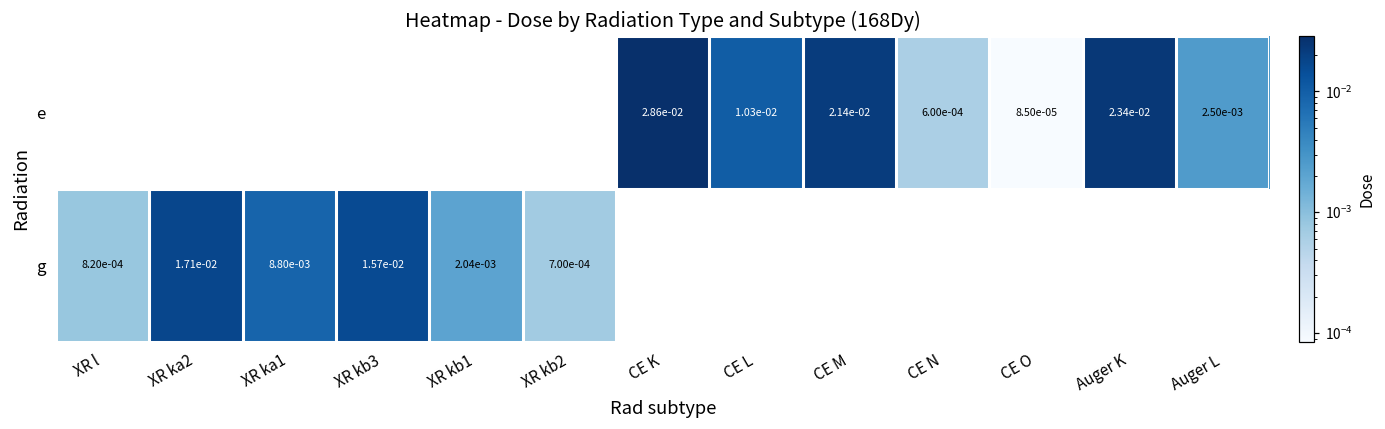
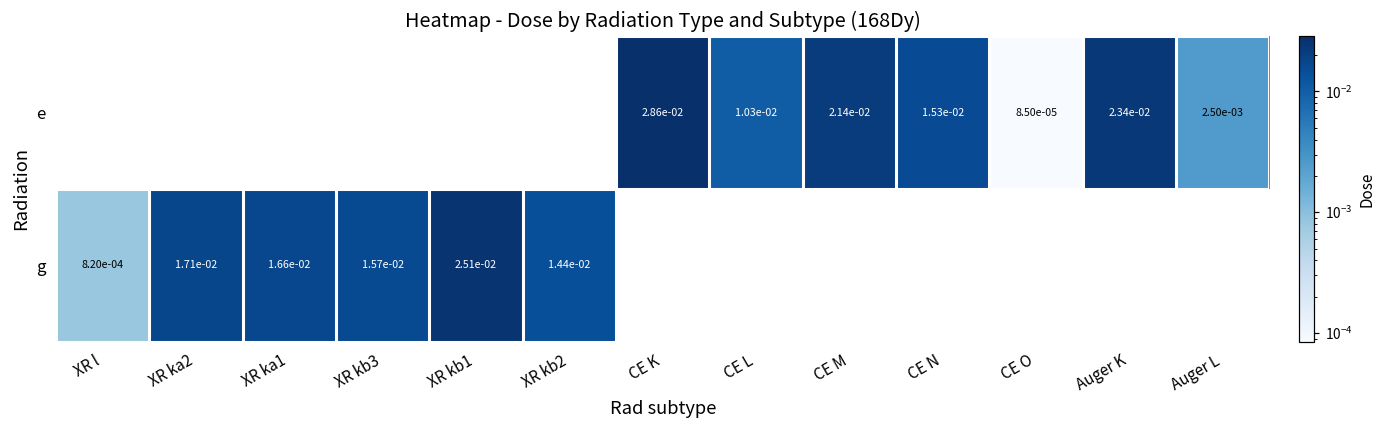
e, CE N: 6.00e-04 -> 1.53e-02
g, XR ka1: 8.80e-03 -> 1.66e-02
g, XR kb1: 2.04e-03 -> 2.51e-02
g, XR kb2: 7.00e-04 -> 1.44e-02
